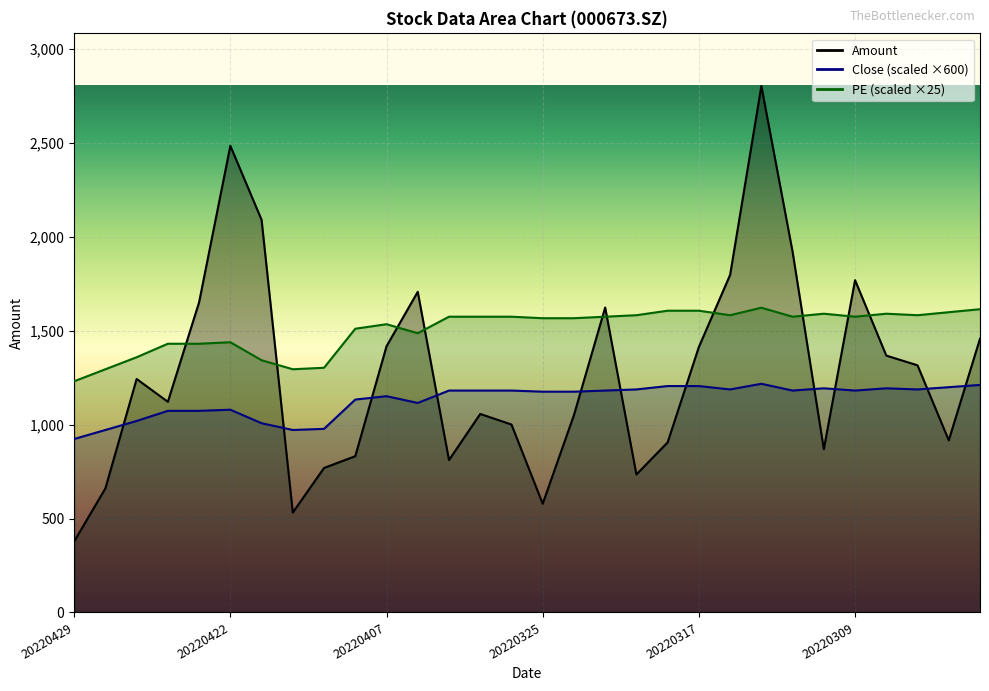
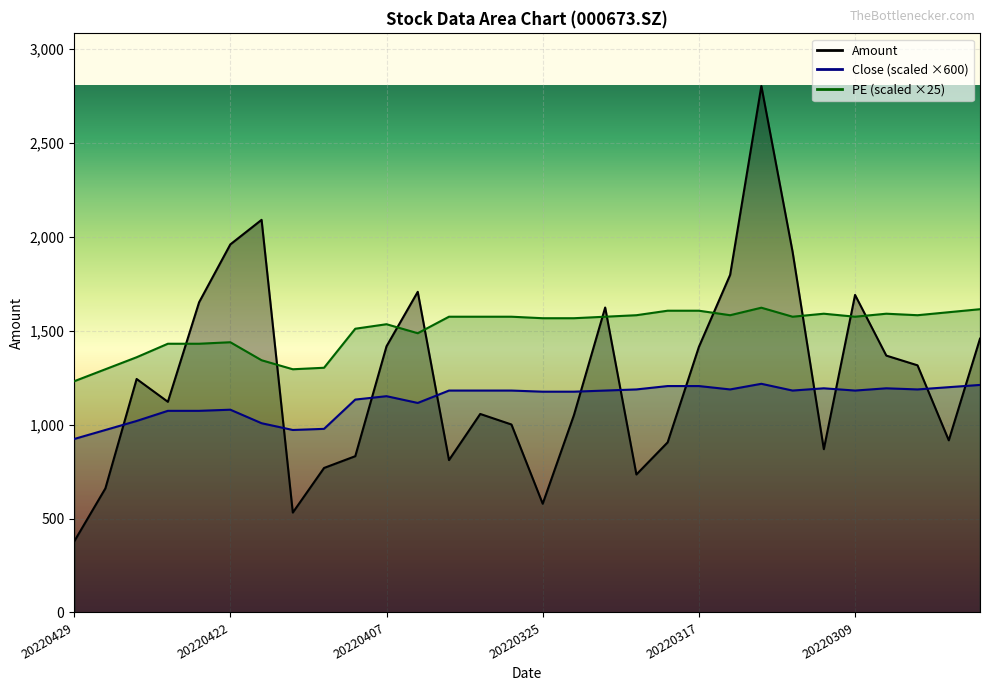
Amount, 20220422: 2,490 -> 1,960
Amount, 20220309: 1,770 -> 1,690
